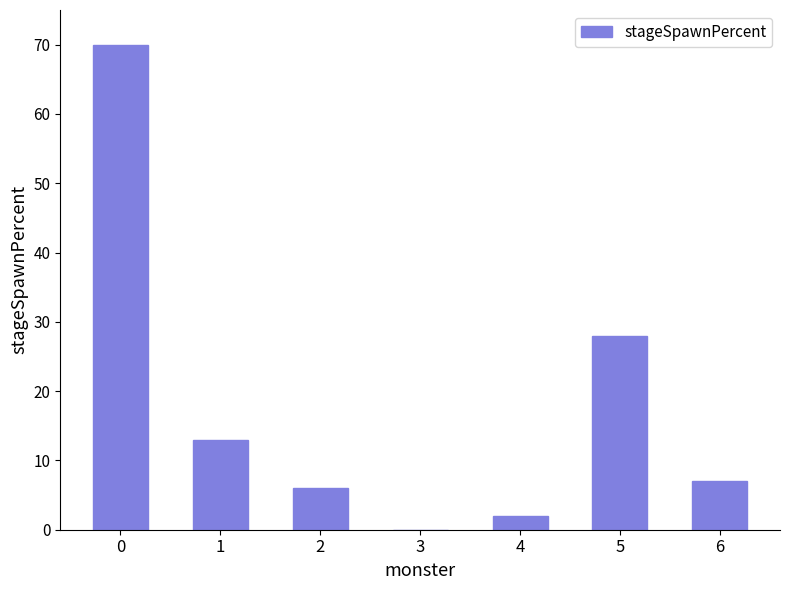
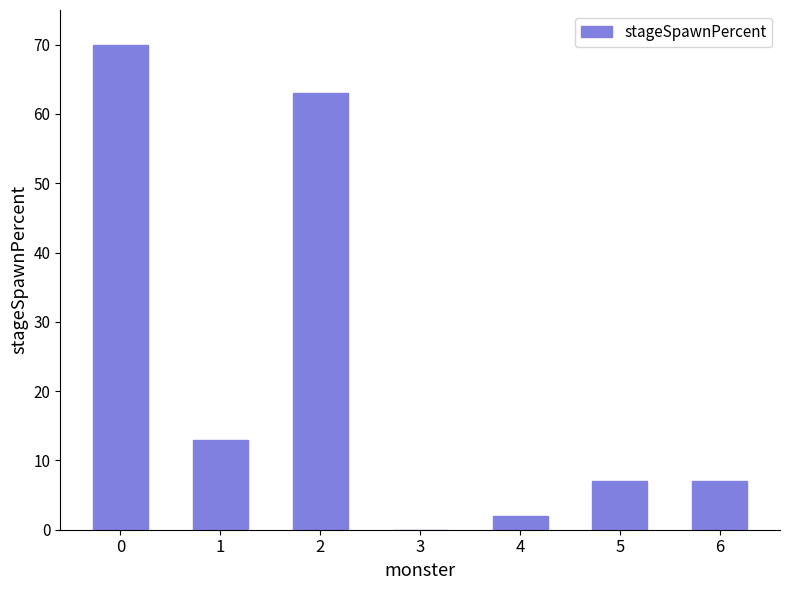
2: 6 -> 63
5: 28 -> 7
